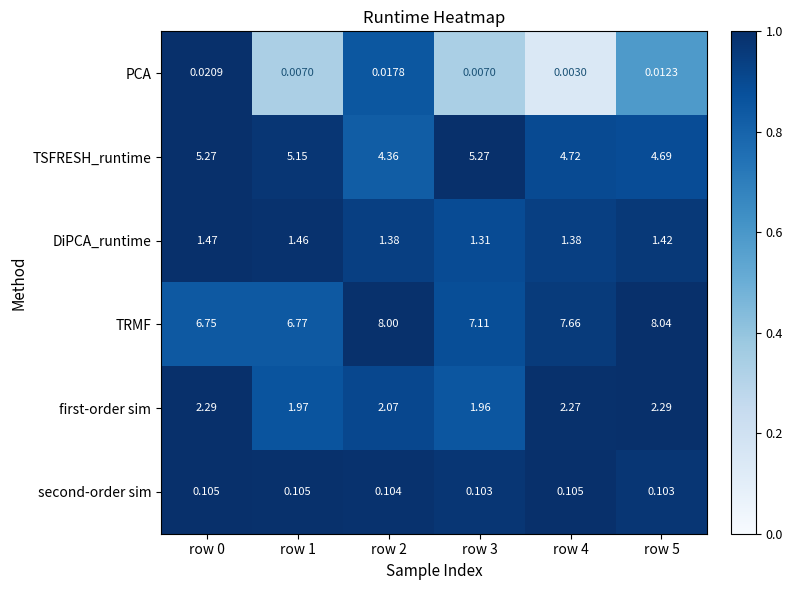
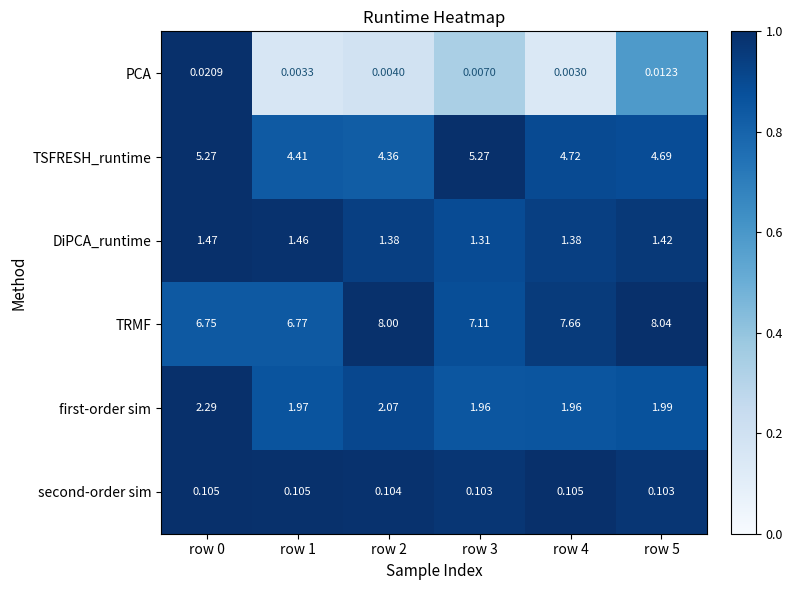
PCA, row 1: 0.0070 -> 0.0033
PCA, row 2: 0.0178 -> 0.0040
TSFRESH_runtime, row 1: 5.15 -> 4.41
first-order sim, row 4: 2.27 -> 1.96
first-order sim, row 5: 2.29 -> 1.99
